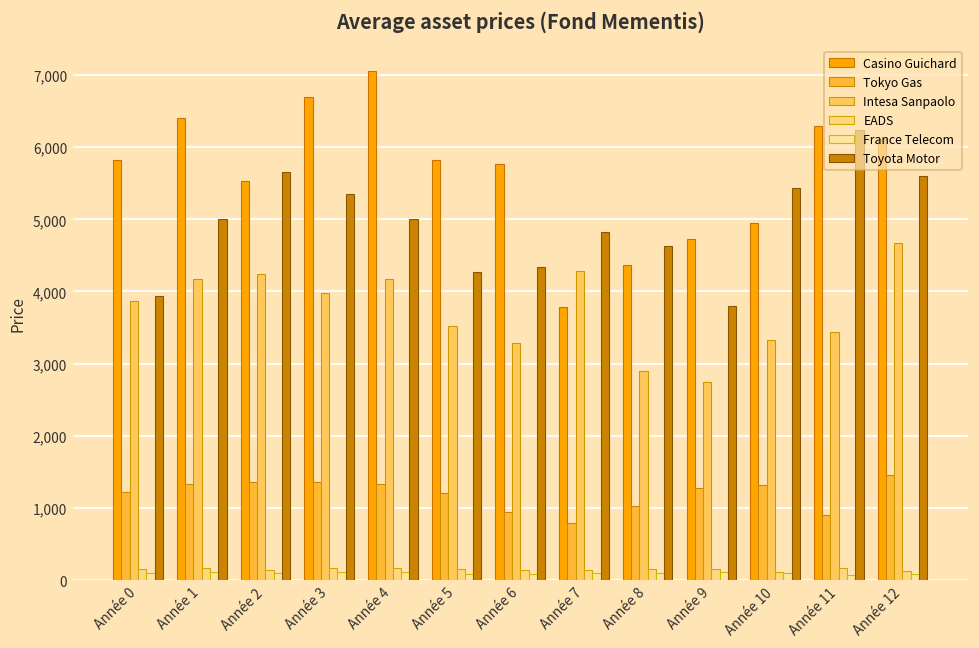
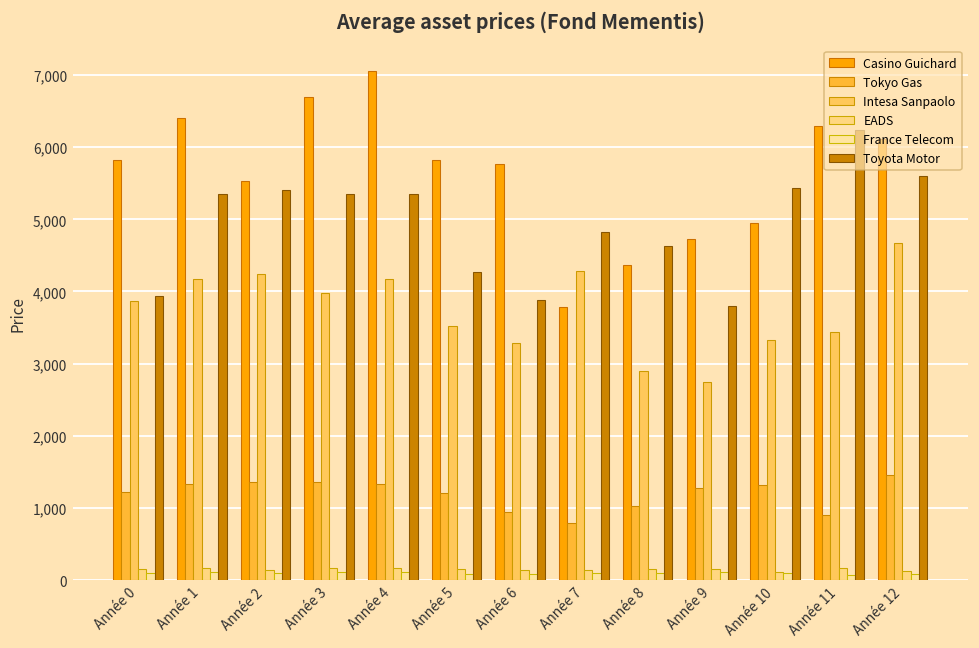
Toyota Motor, Année 1: 5,000 -> 5,400
Toyota Motor, Année 2: 5,700 -> 5,400
Toyota Motor, Année 4: 5,000 -> 5,400
Toyota Motor, Année 6: 4,300 -> 3,900
